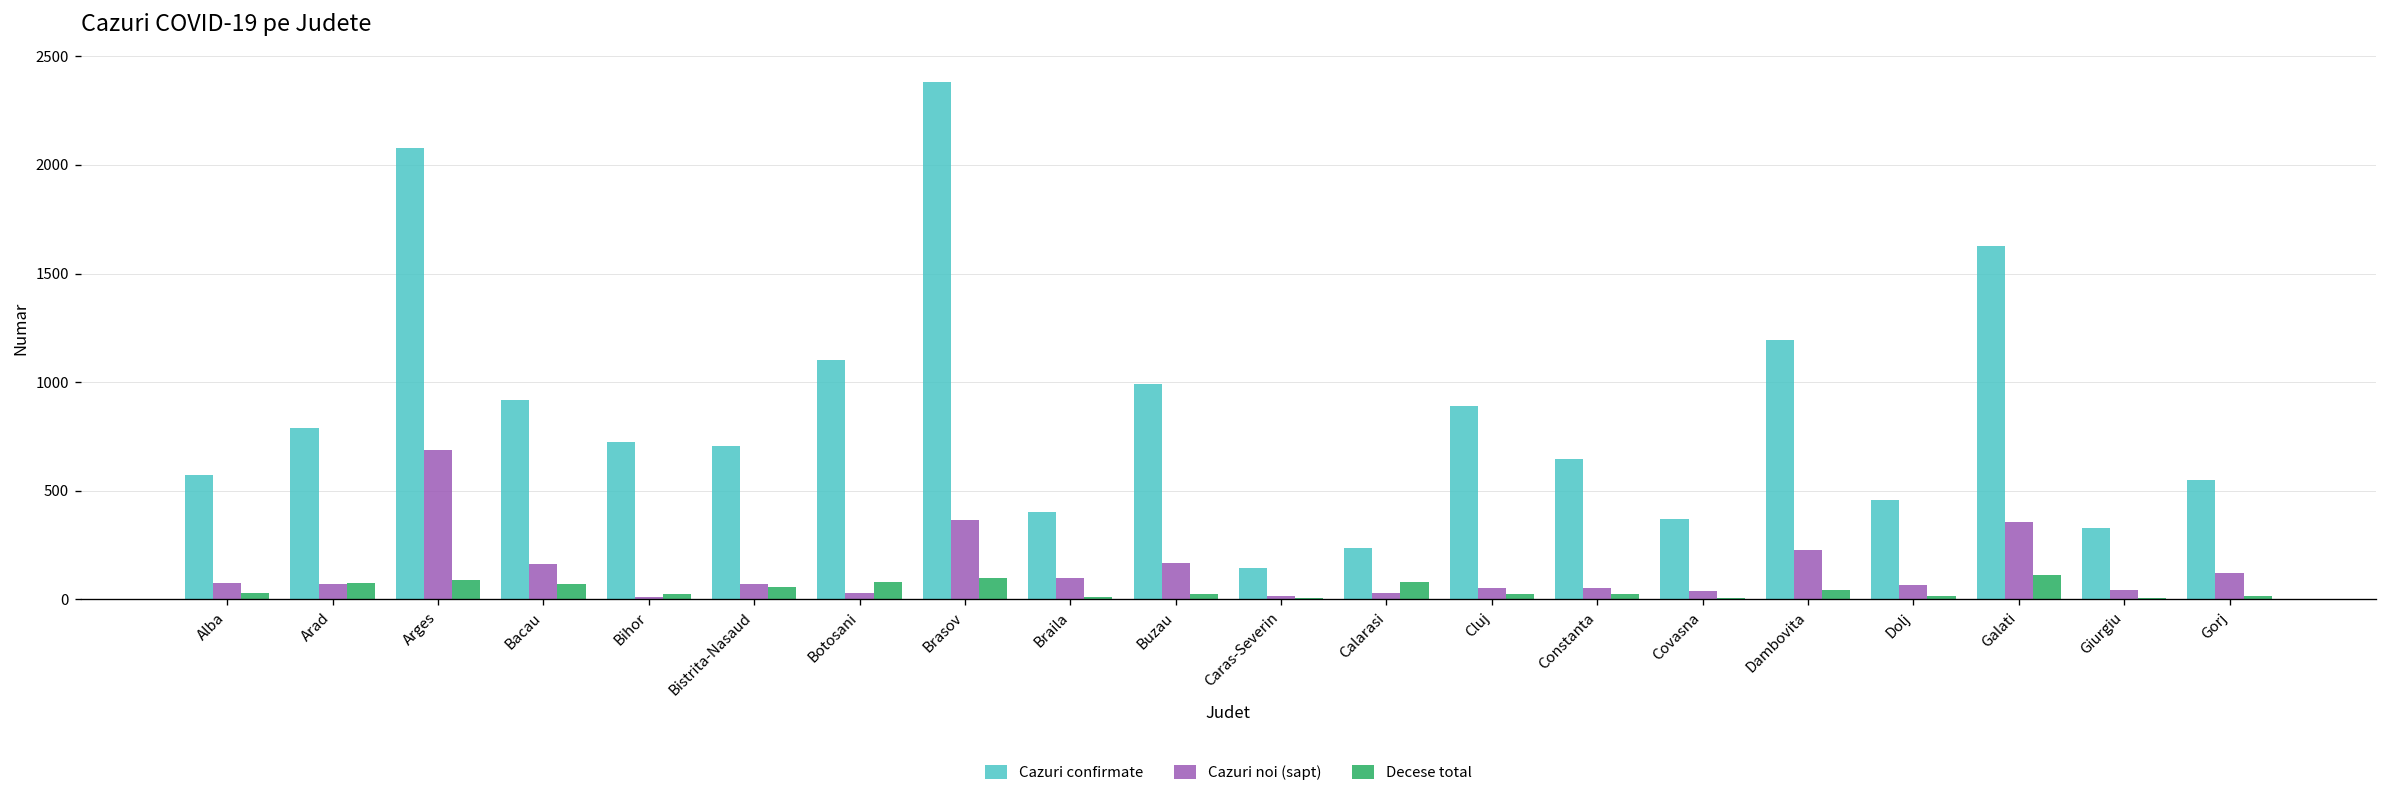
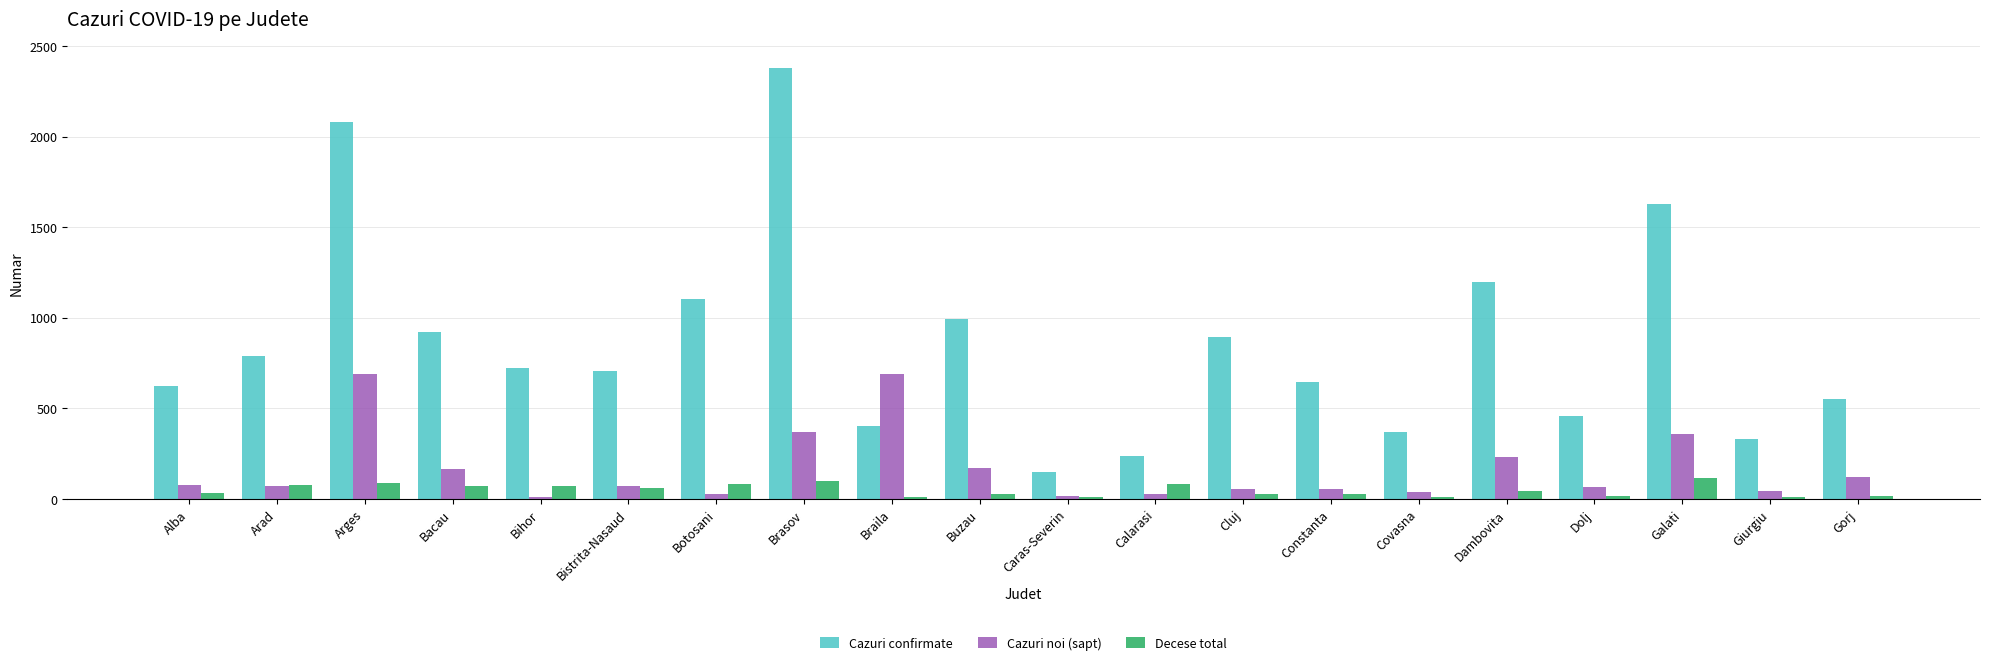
Cazuri confirmate, Alba: 570 -> 620
Decese total, Bihor: 20 -> 70
Cazuri noi (sapt), Braila: 100 -> 690
